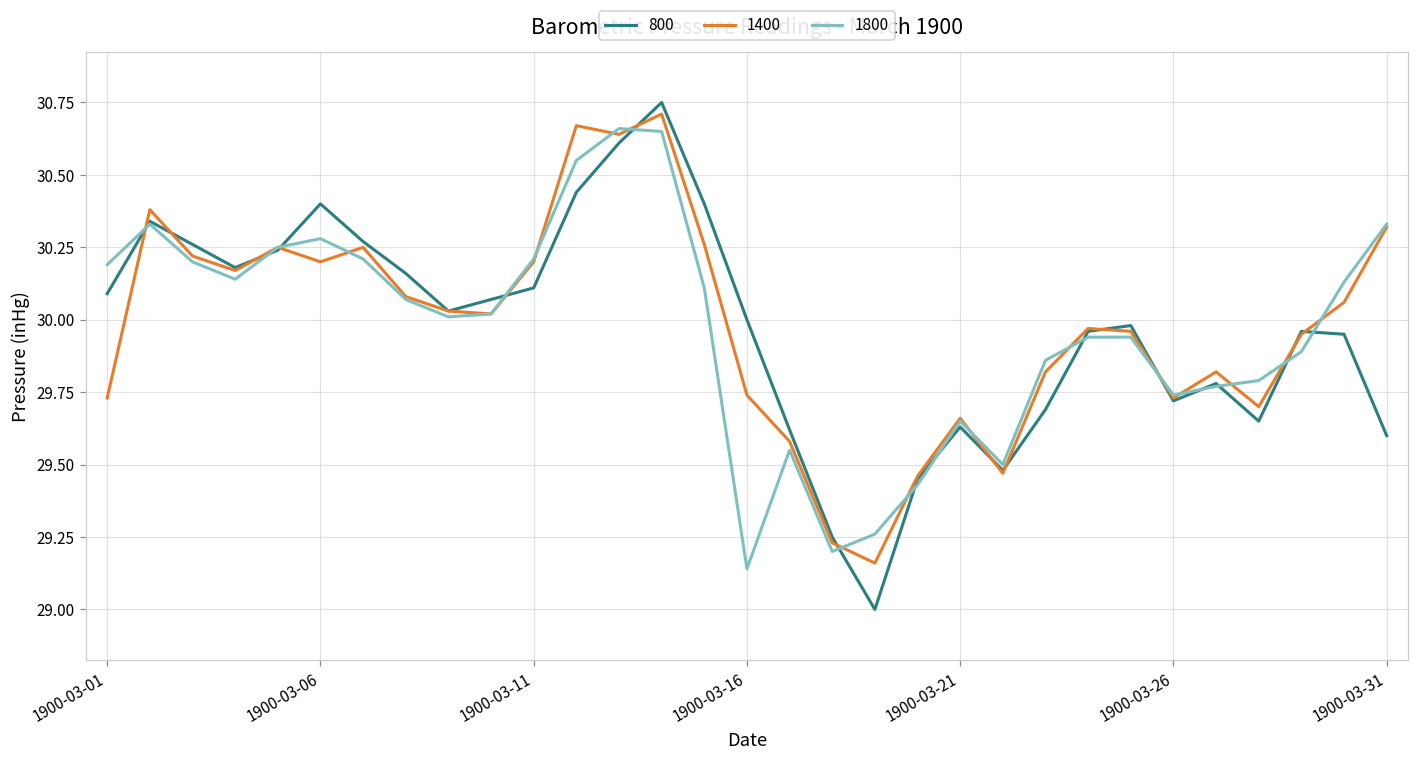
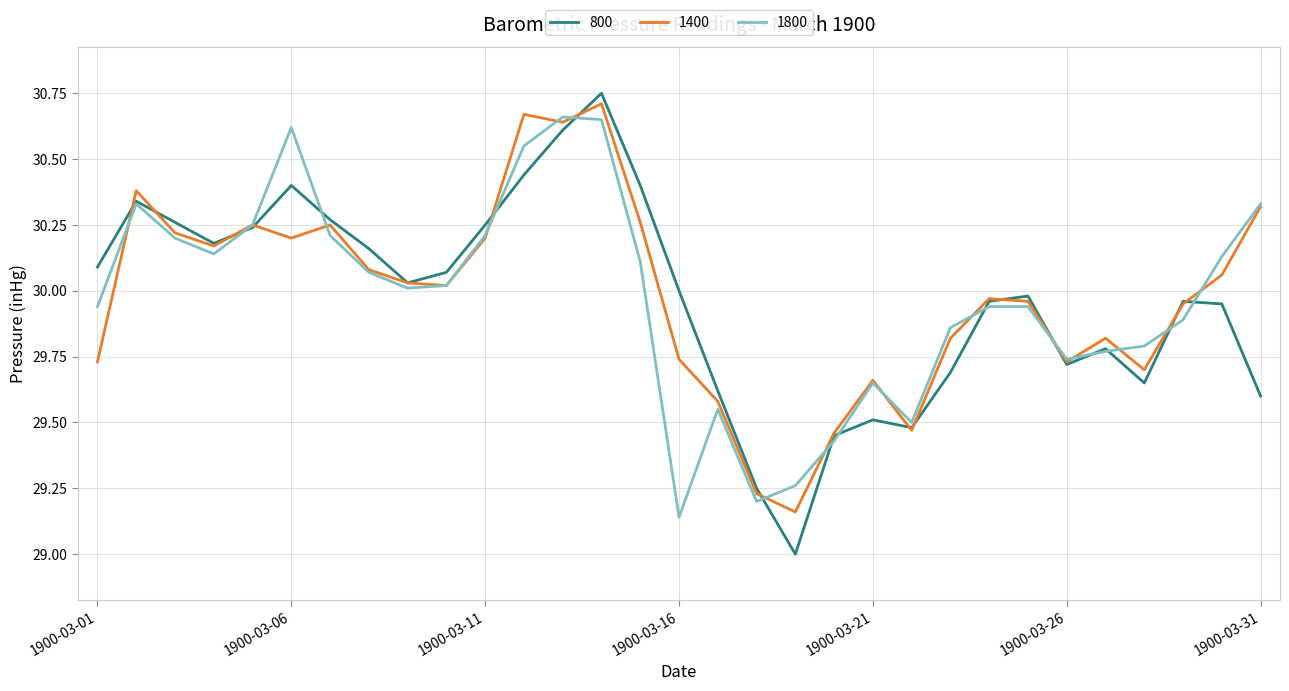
1800, 1900-03-01: 30.19 -> 29.94
1800, 1900-03-06: 30.28 -> 30.62
800, 1900-03-11: 30.11 -> 30.25
800, 1900-03-21: 29.63 -> 29.51
